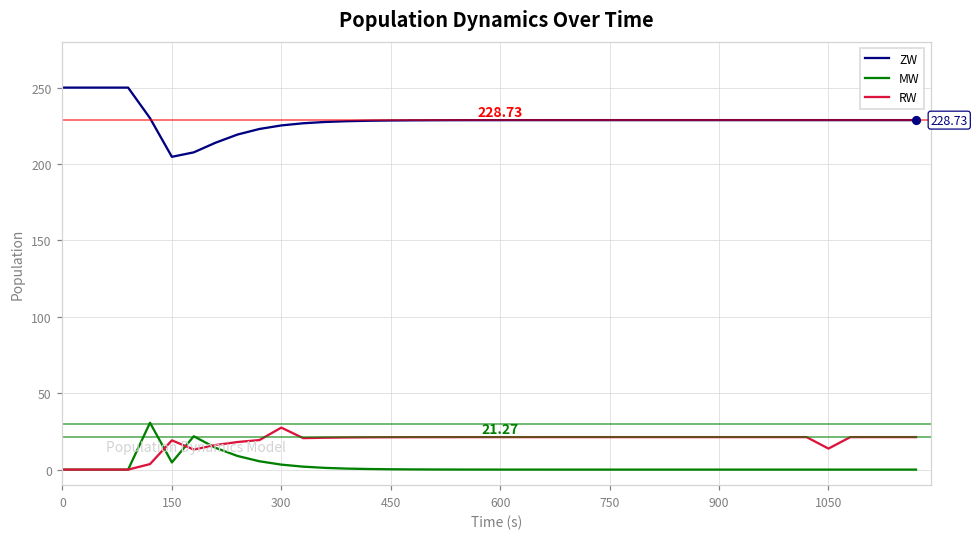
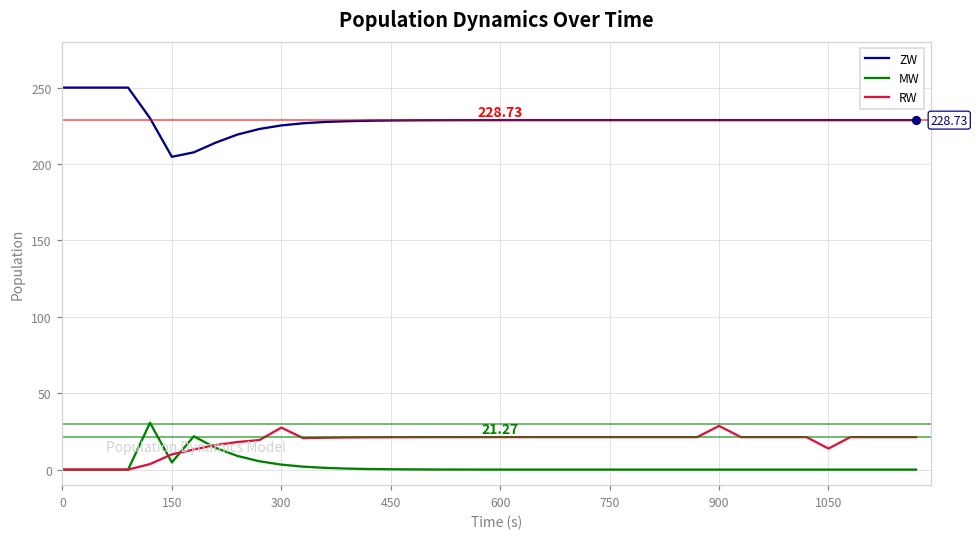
RW, 150: 19 -> 10
RW, 900: 21 -> 29
